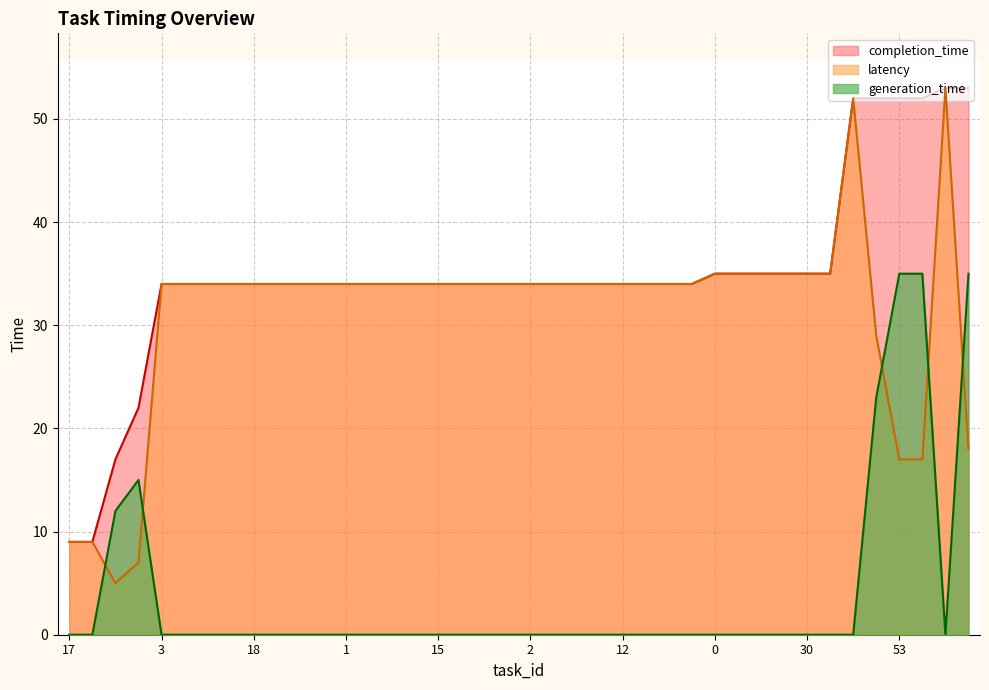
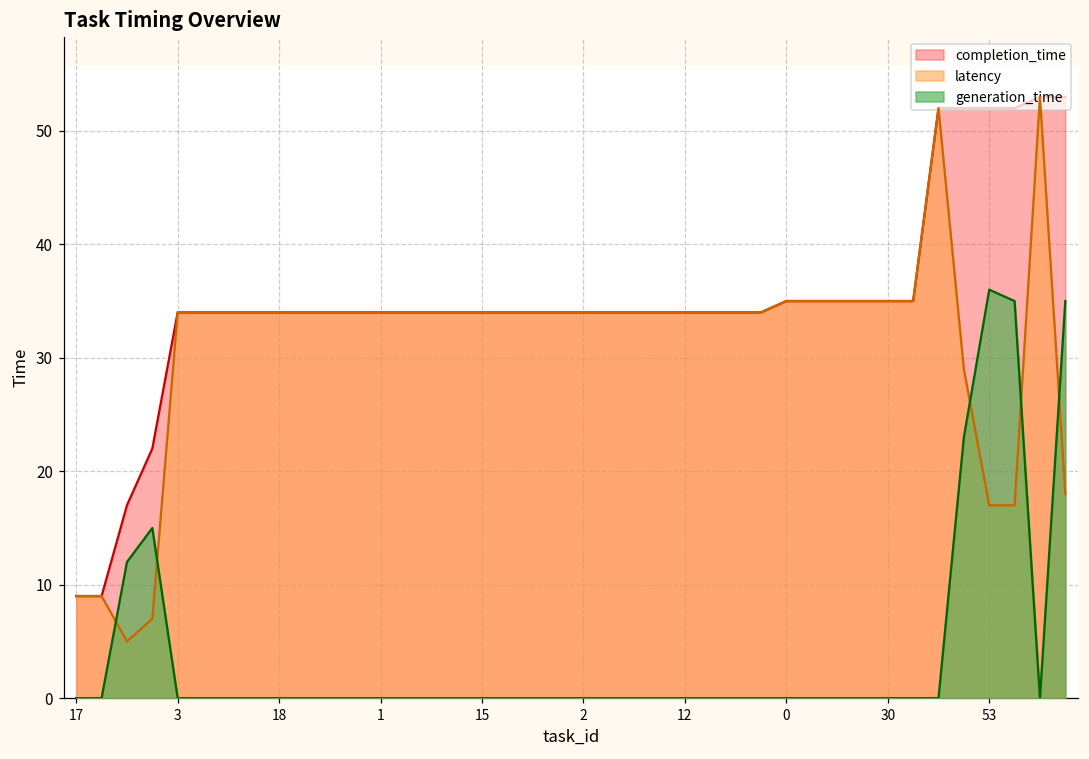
generation_time, 53: 35 -> 36
